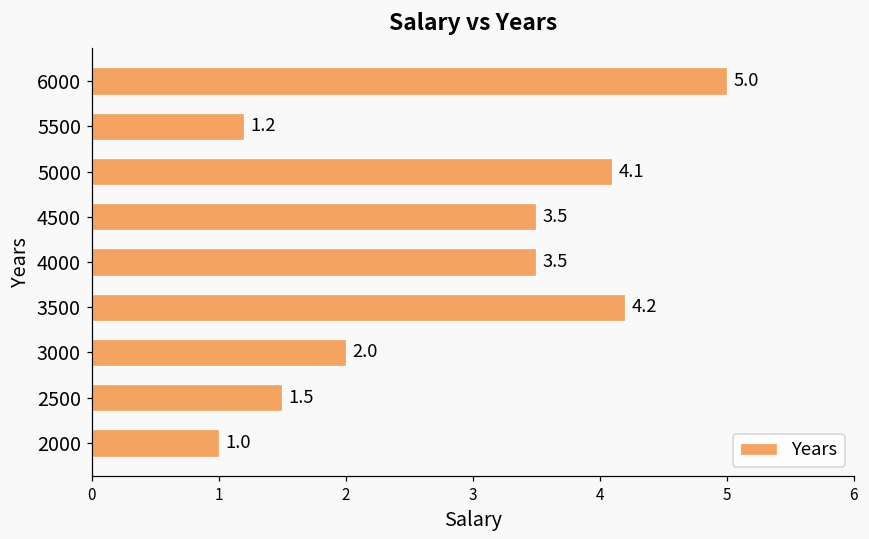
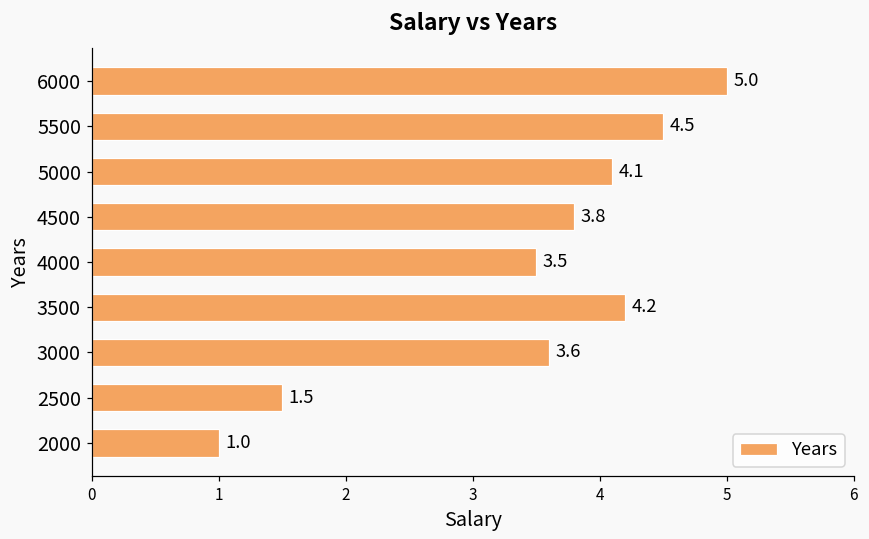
5500: 1.2 -> 4.5
4500: 3.5 -> 3.8
3000: 2.0 -> 3.6
